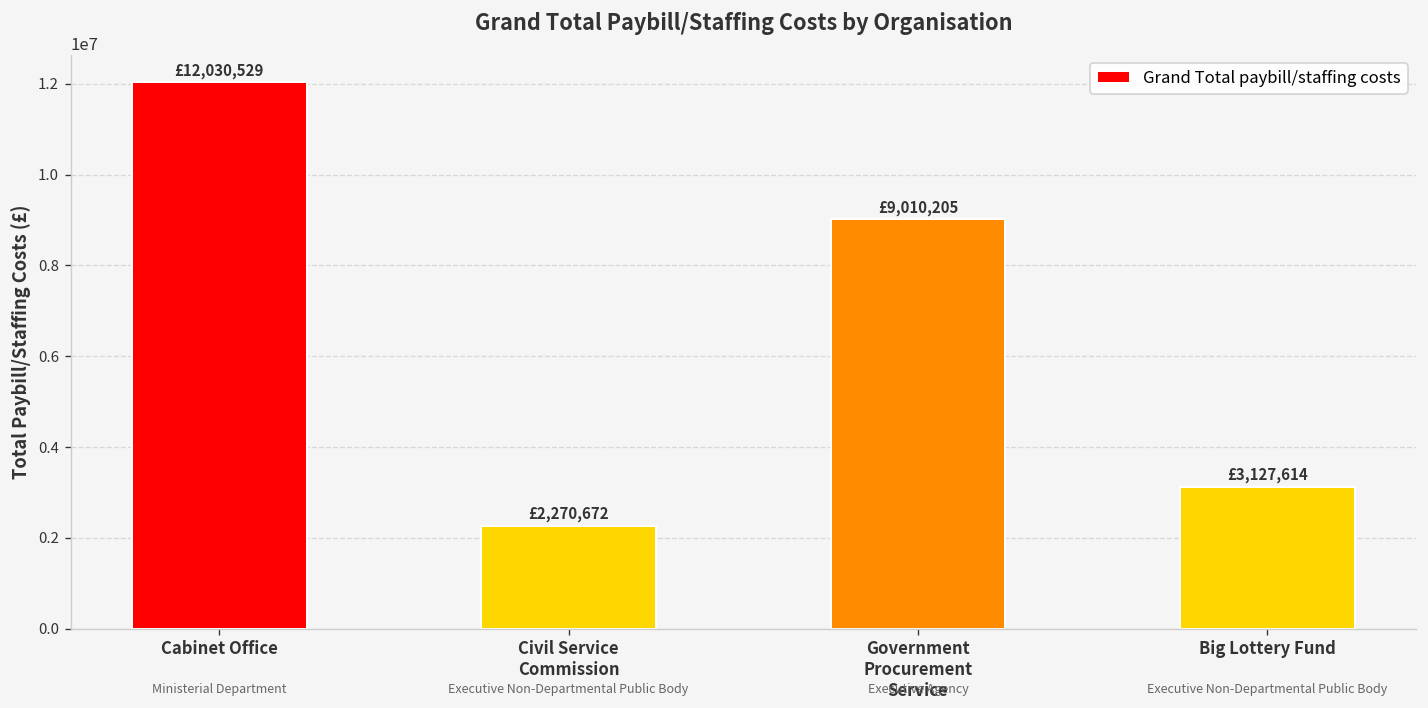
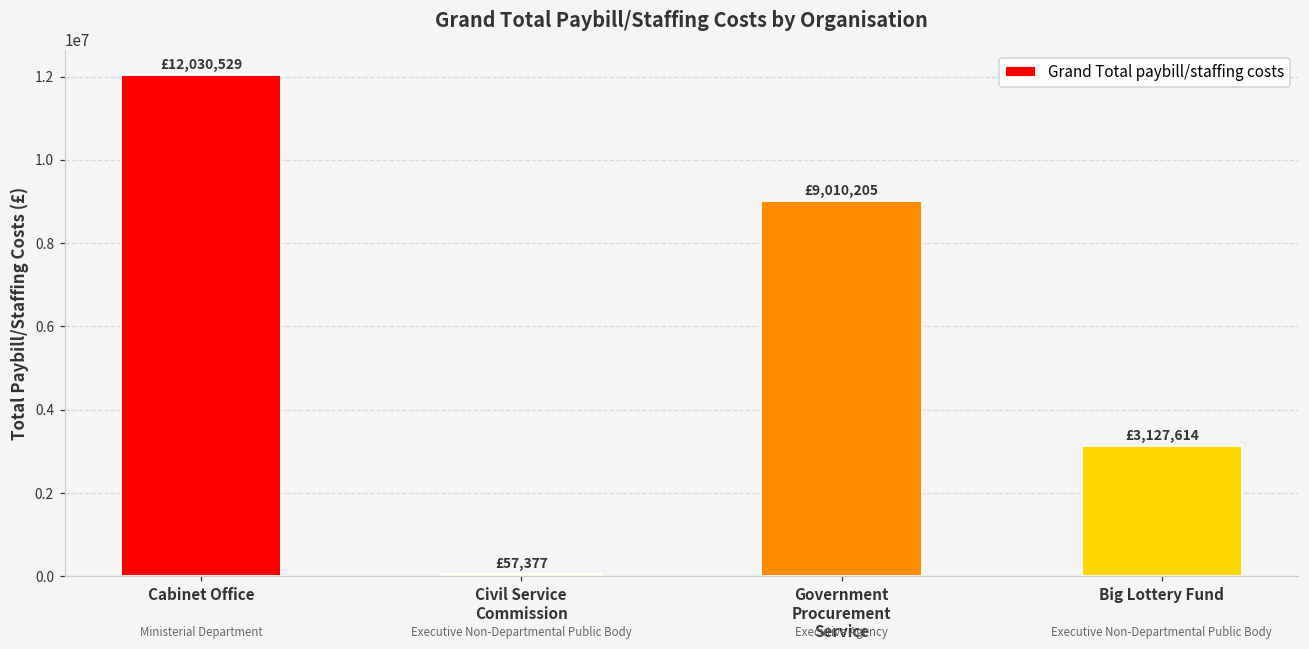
Civil Service Commission: £2,270,672 -> £57,377
